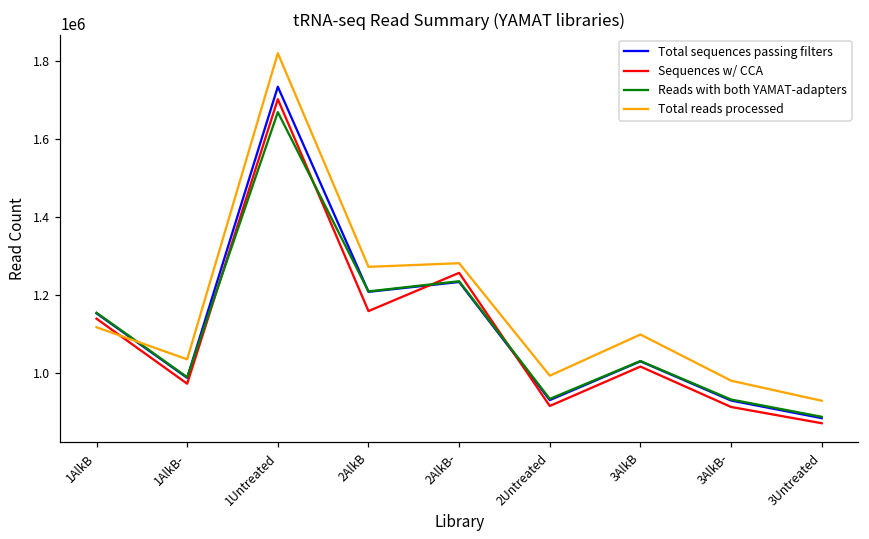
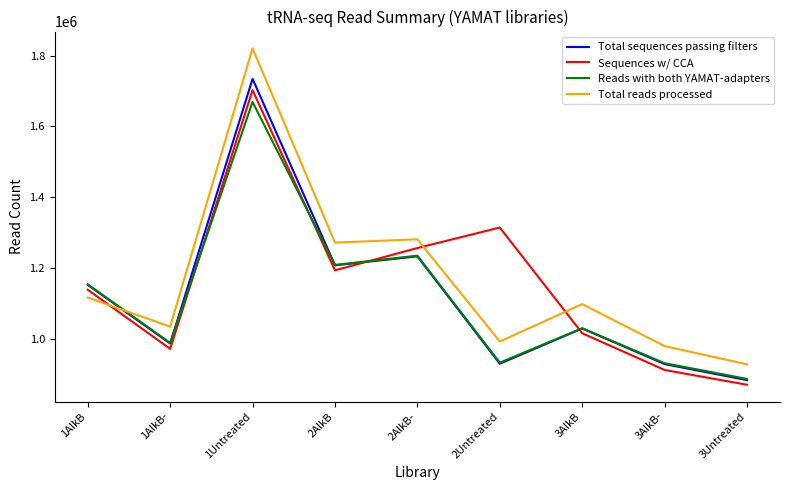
Sequences w/ CCA, 2AlkB: 1160000 -> 1190000
Sequences w/ CCA, 2Untreated: 920000 -> 1310000
